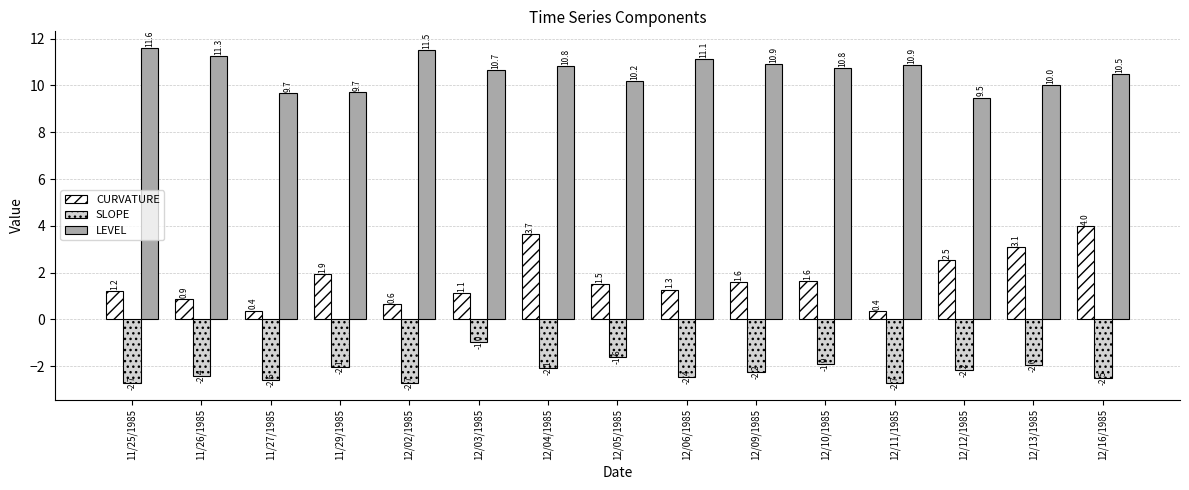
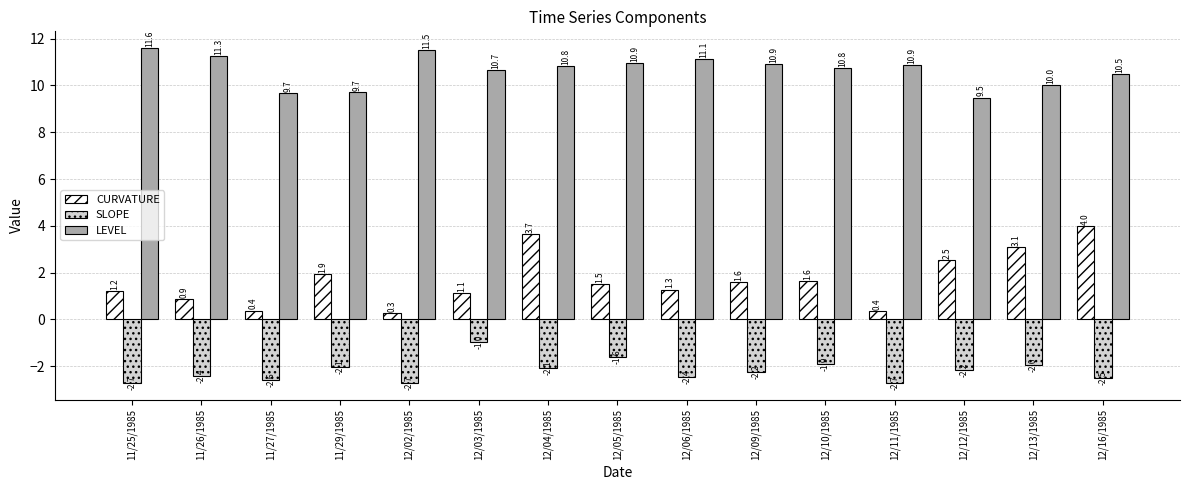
CURVATURE, 12/02/1985: 0.6 -> 0.3
LEVEL, 12/05/1985: 10.2 -> 10.9
